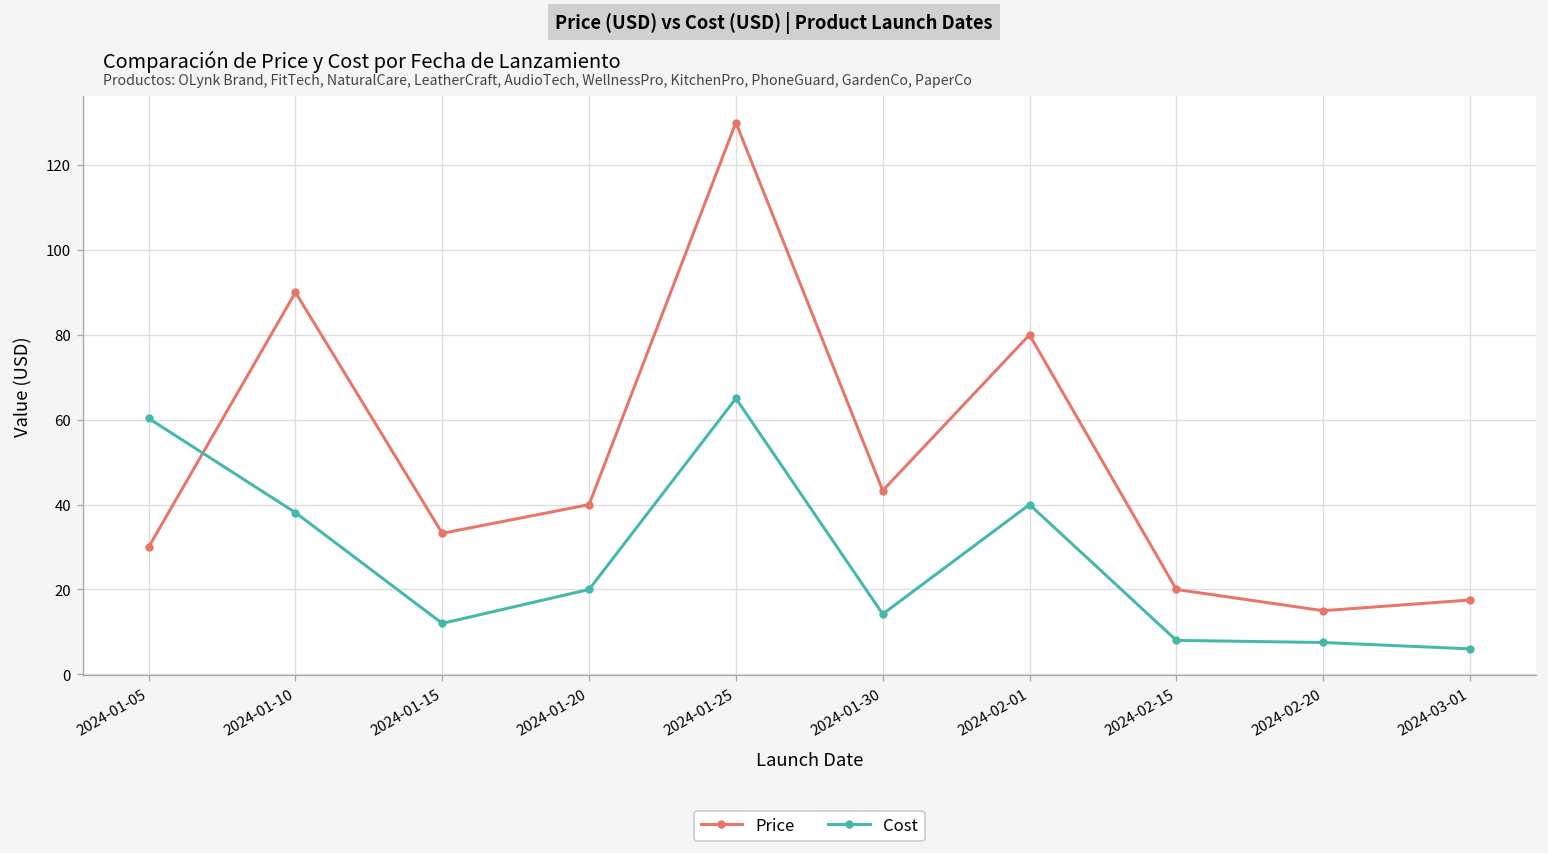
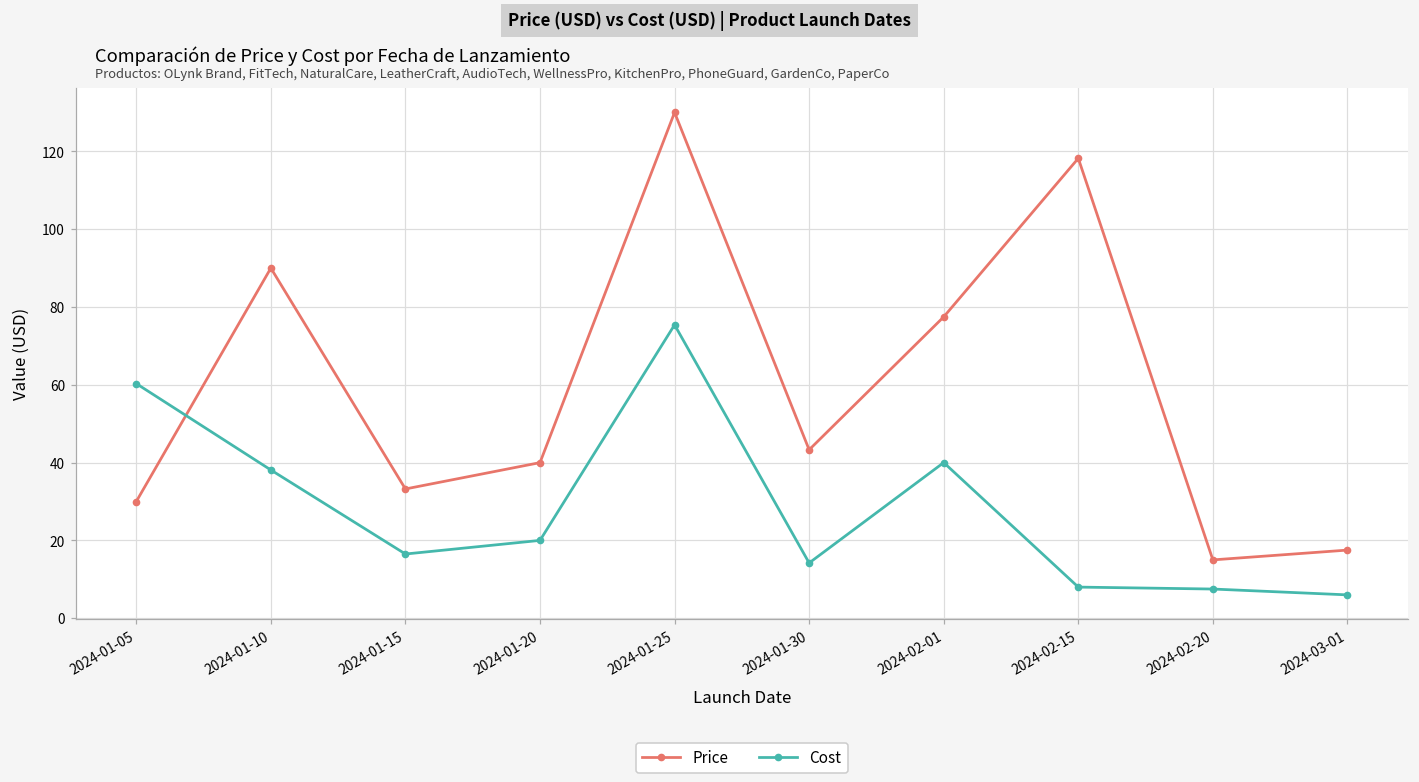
Cost, 2024-01-15: 12 -> 17
Cost, 2024-01-25: 65 -> 75
Price, 2024-02-01: 80 -> 77
Price, 2024-02-15: 20 -> 118
